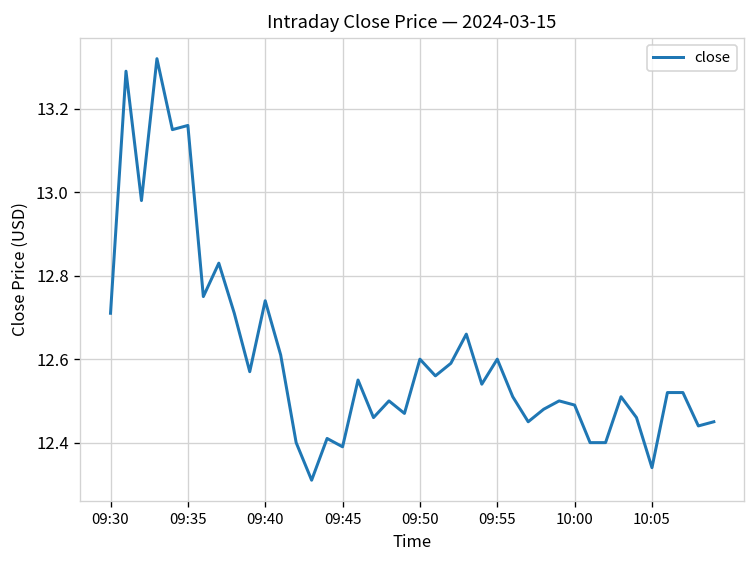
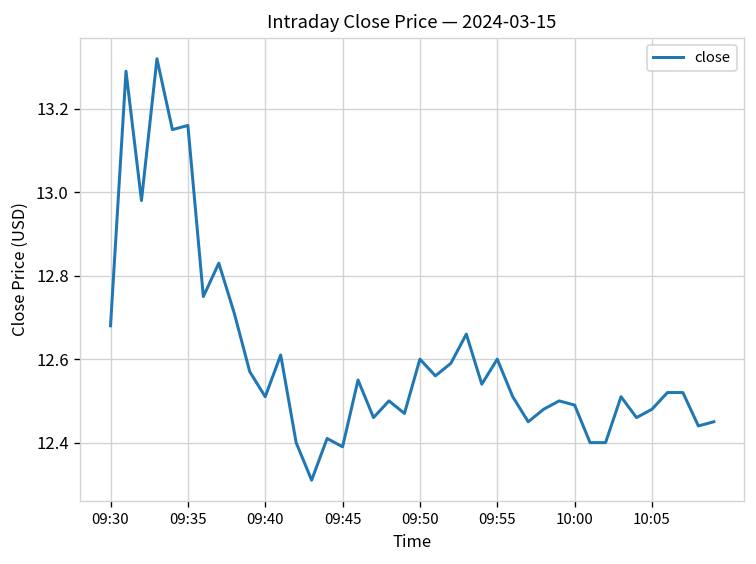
09:30: 12.71 -> 12.68
09:40: 12.74 -> 12.51
10:05: 12.34 -> 12.48
